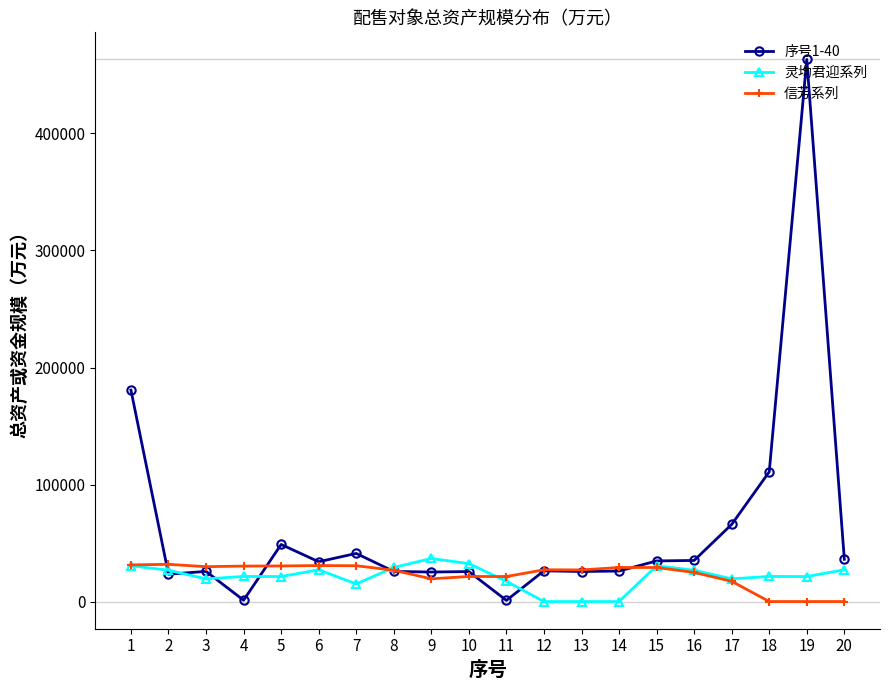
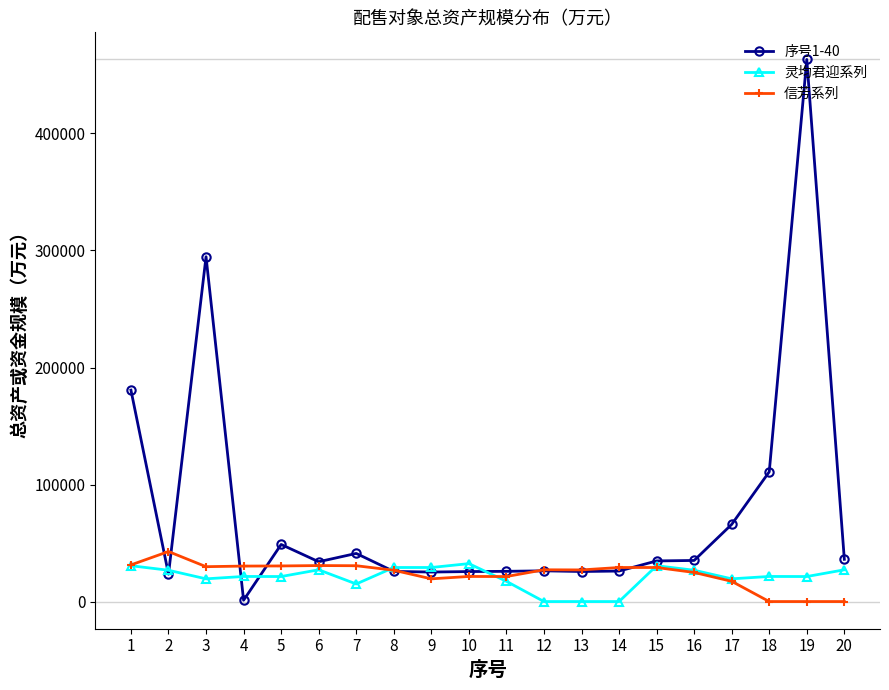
信芳系列, 2: 32000 -> 43000
序号1-40, 3: 26000 -> 295000
灵均君迎系列, 9: 37000 -> 29000
序号1-40, 11: 1000 -> 26000
